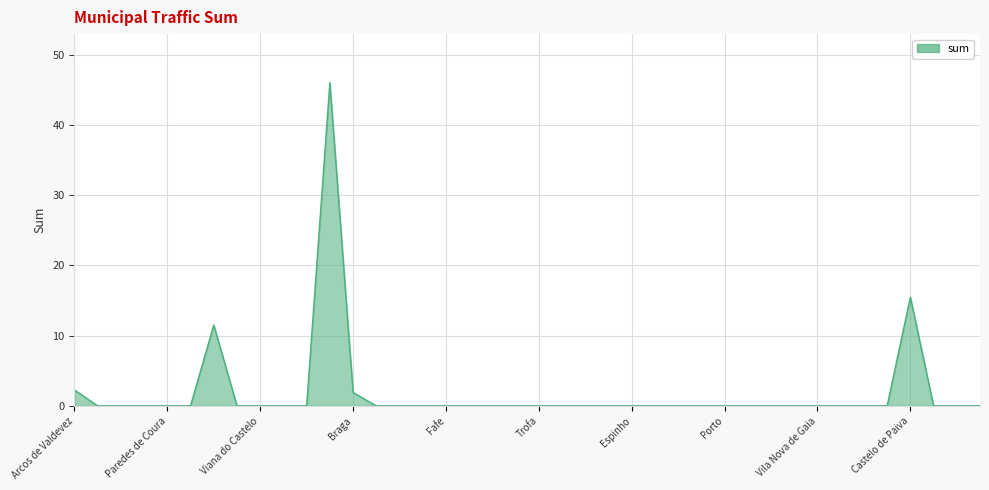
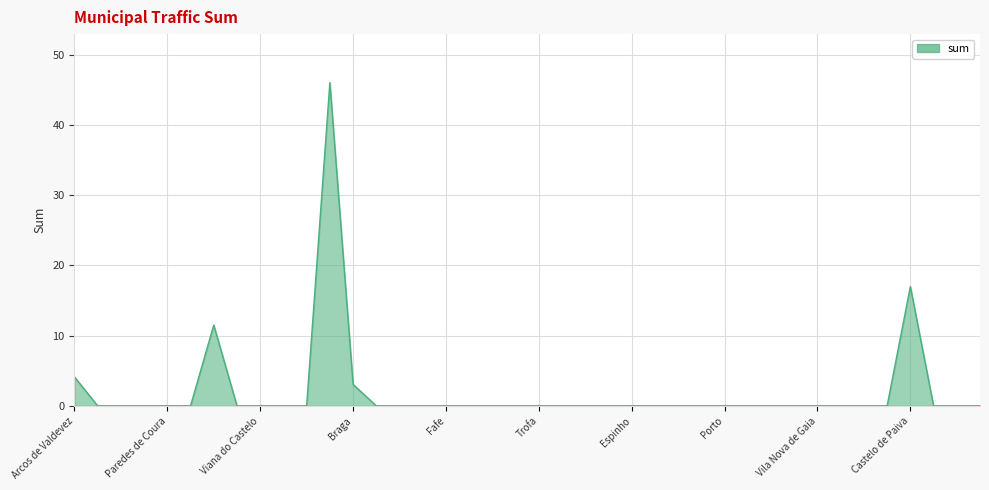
Arcos de Valdevez: 2 -> 4
Braga: 2 -> 3
Castelo de Paiva: 15 -> 17
